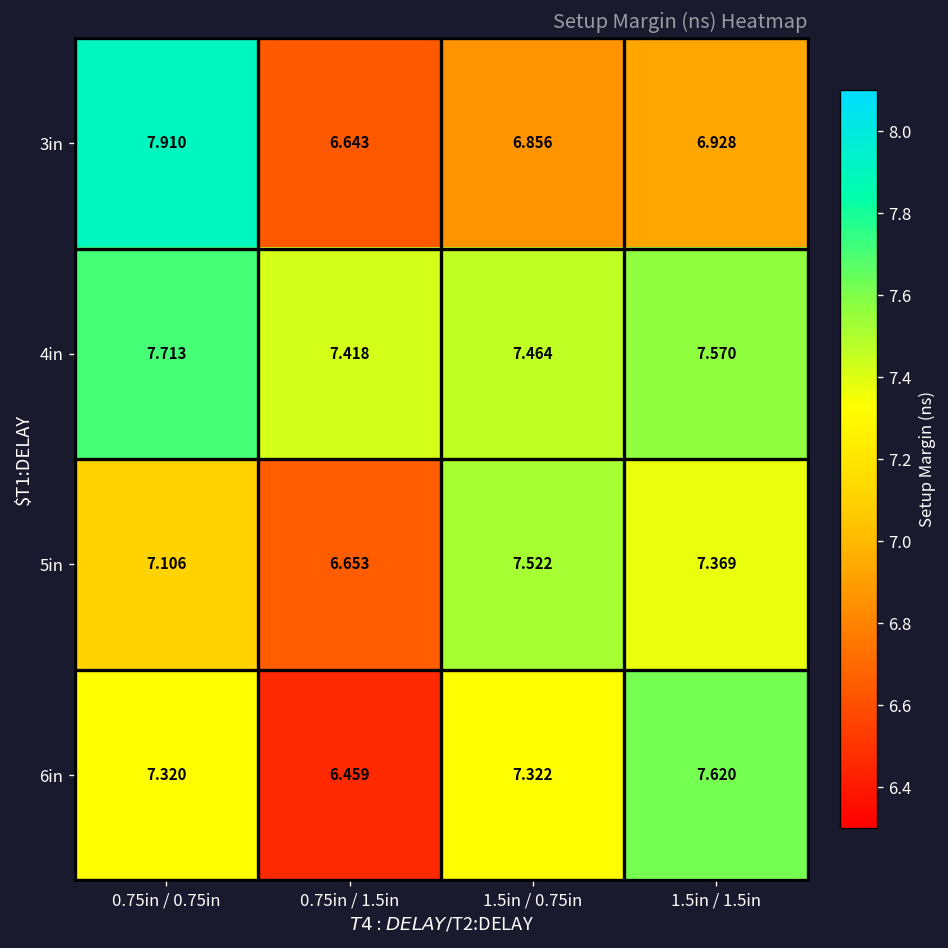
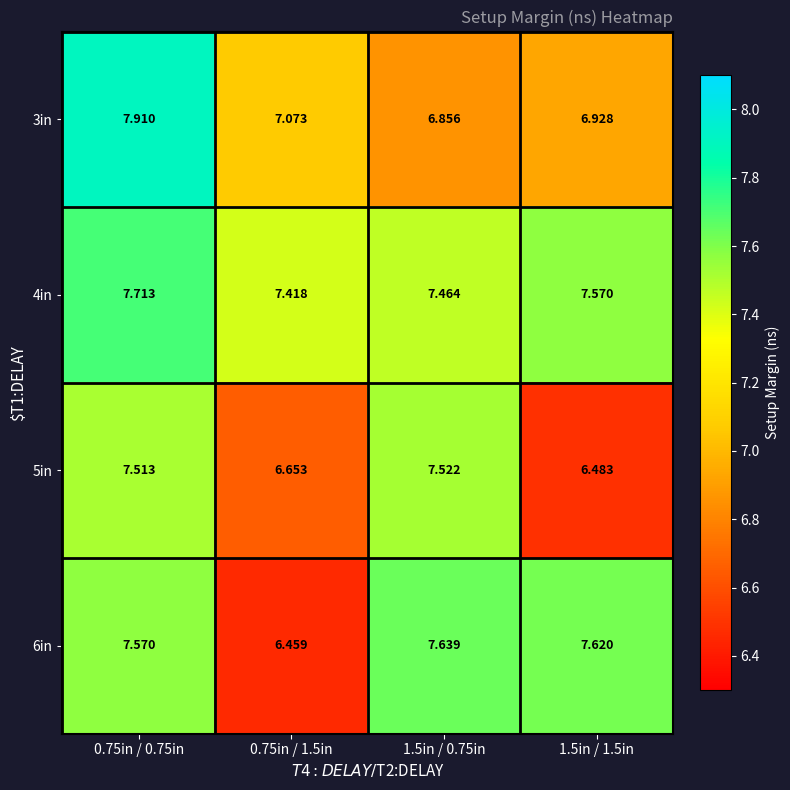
3in, 0.75in / 1.5in: 6.643 -> 7.073
5in, 0.75in / 0.75in: 7.106 -> 7.513
5in, 1.5in / 1.5in: 7.369 -> 6.483
6in, 0.75in / 0.75in: 7.320 -> 7.570
6in, 1.5in / 0.75in: 7.322 -> 7.639
